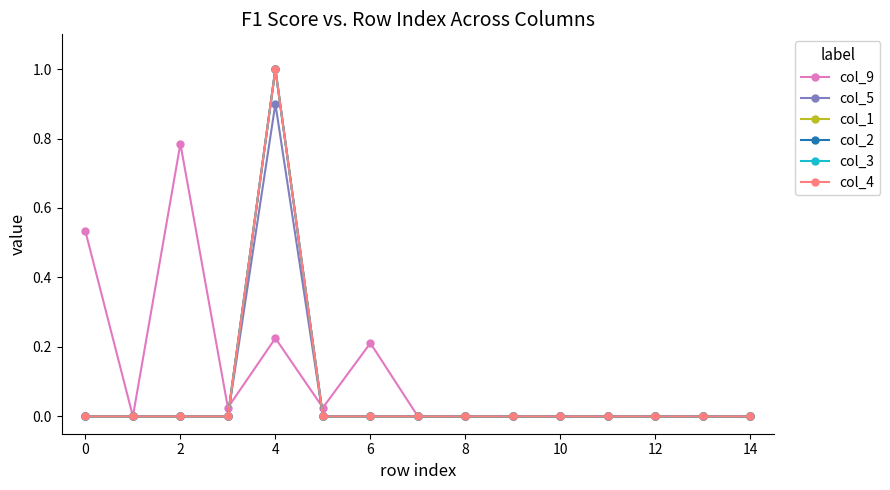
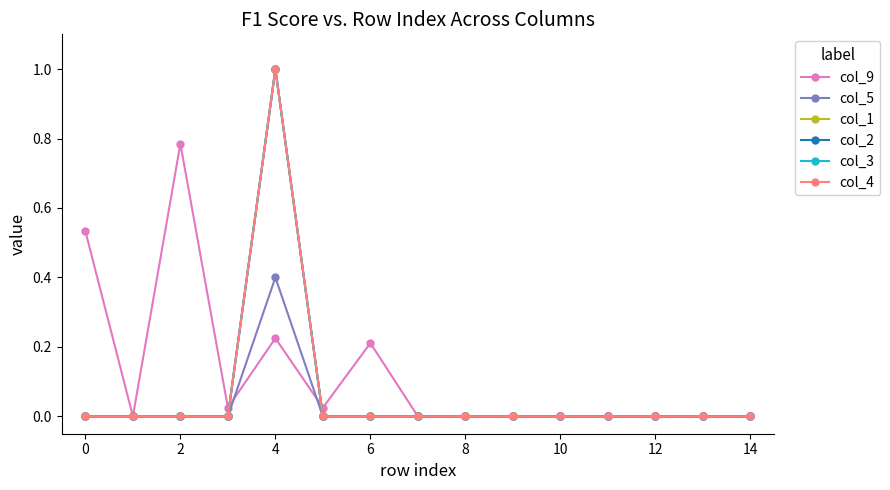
col_5, 4: 0.9 -> 0.4
